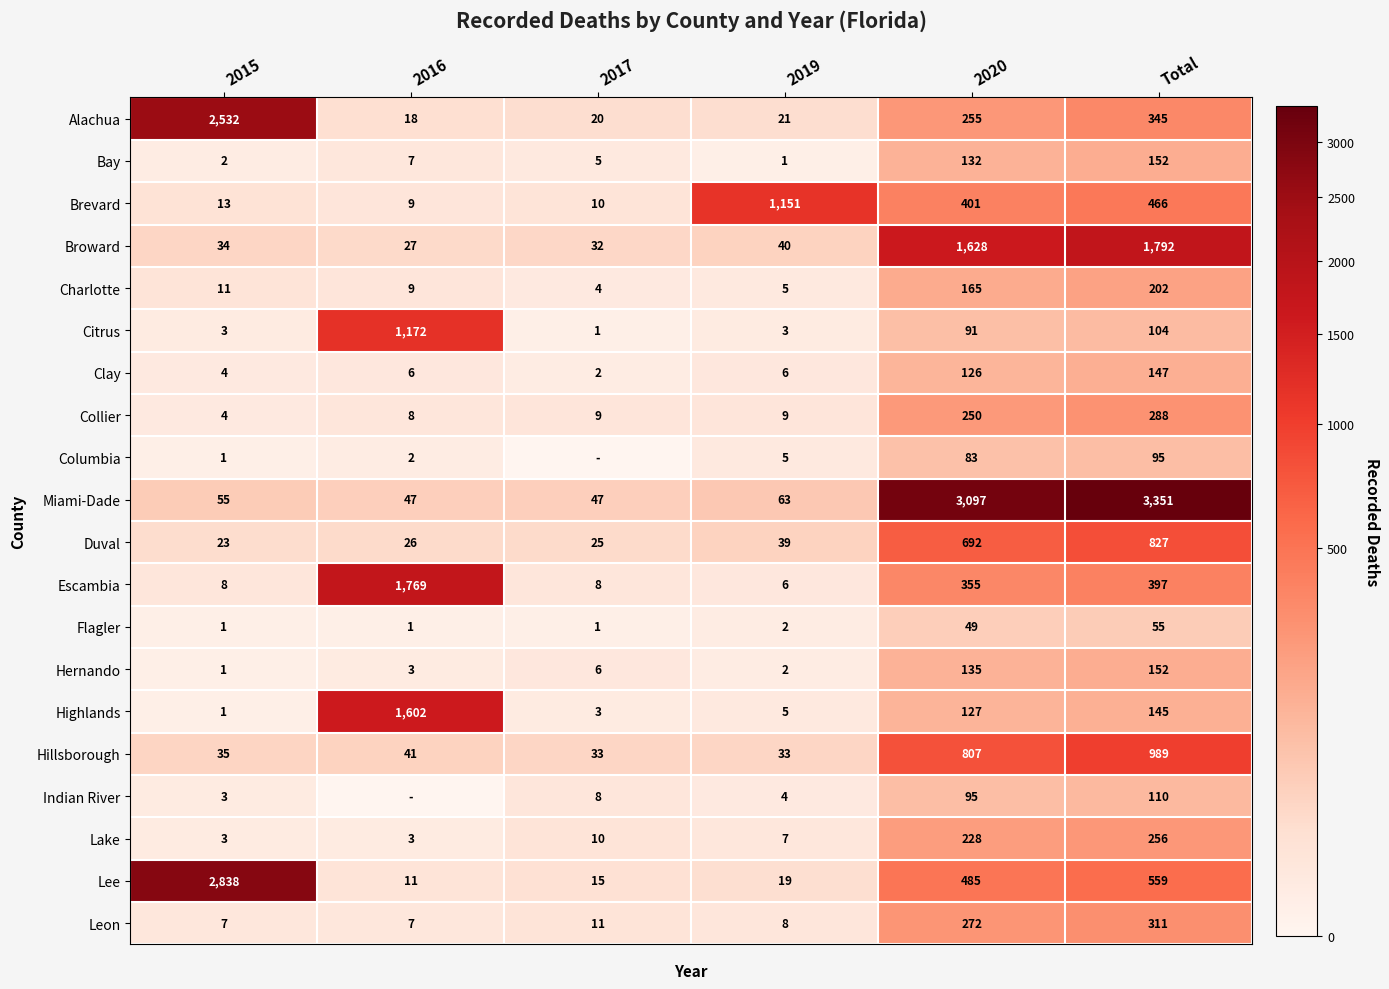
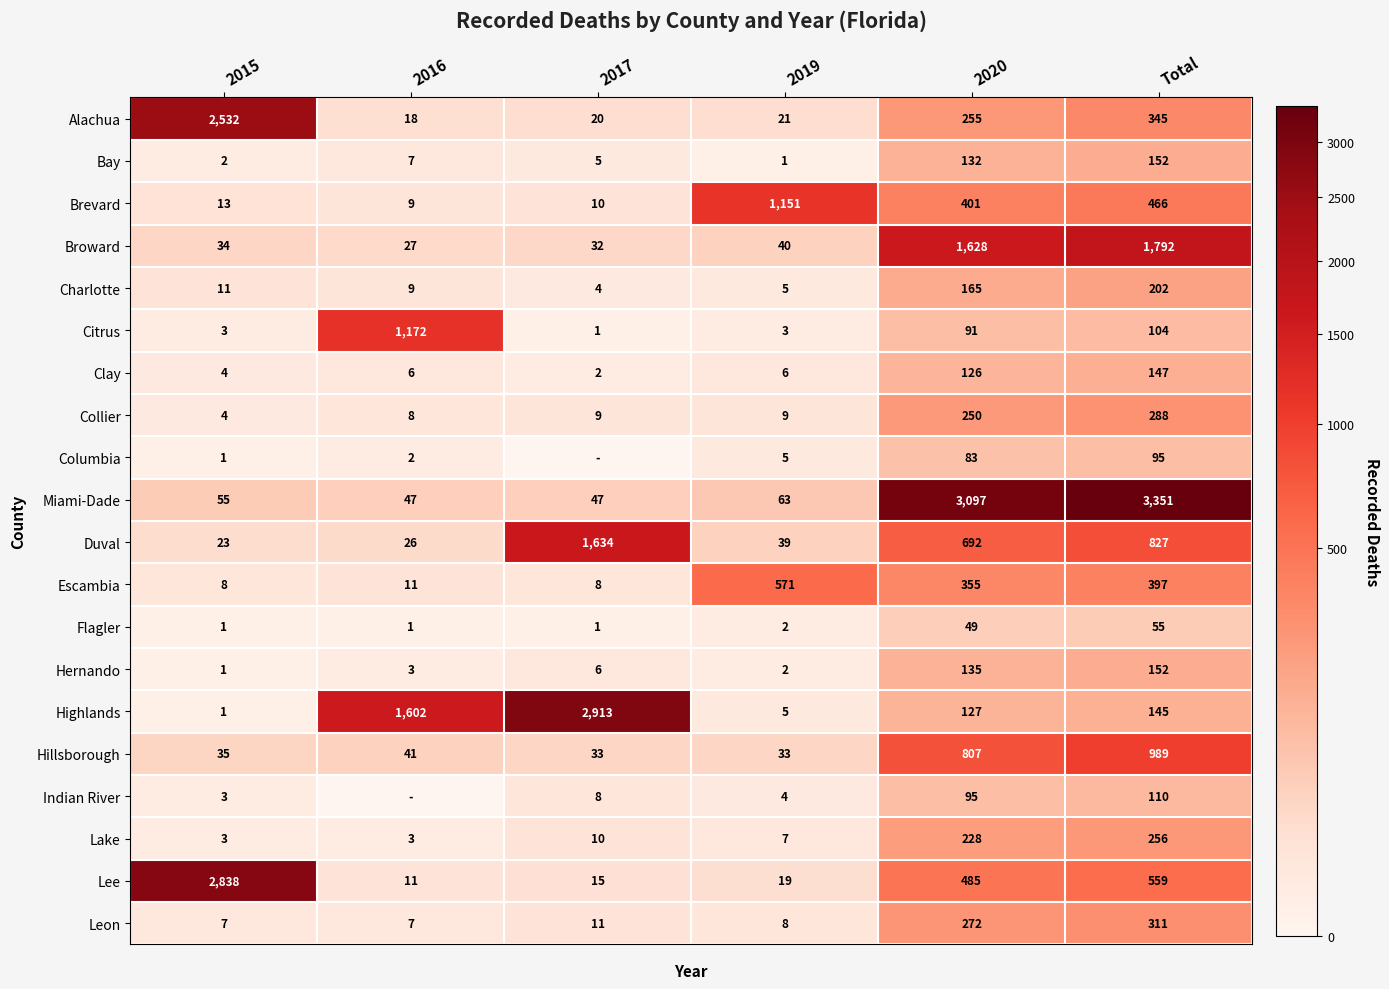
Duval, 2017: 25 -> 1,634
Escambia, 2016: 1,769 -> 11
Escambia, 2019: 6 -> 571
Highlands, 2017: 3 -> 2,913
